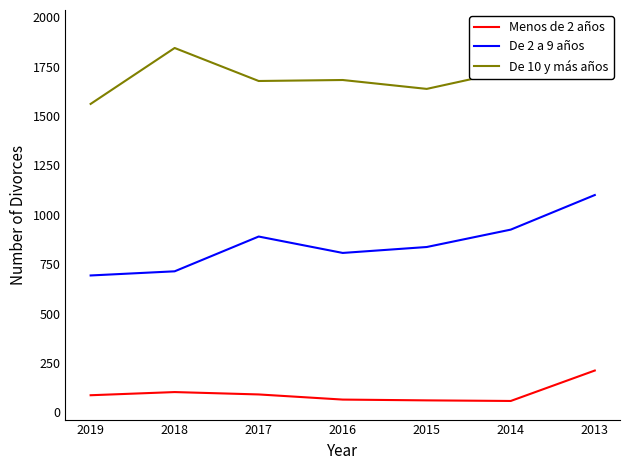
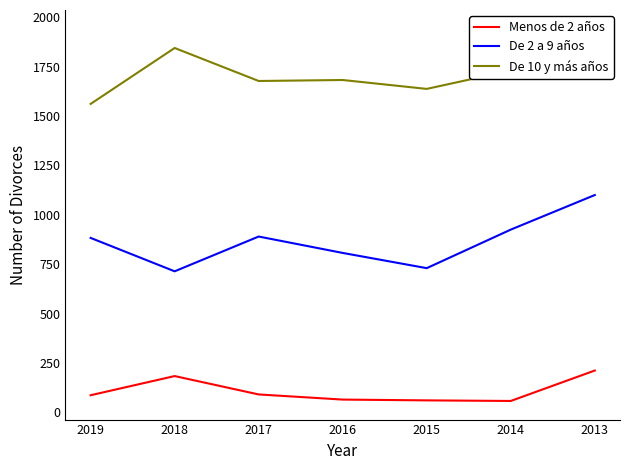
De 2 a 9 años, 2019: 690 -> 880
Menos de 2 años, 2018: 100 -> 180
De 2 a 9 años, 2015: 840 -> 730
